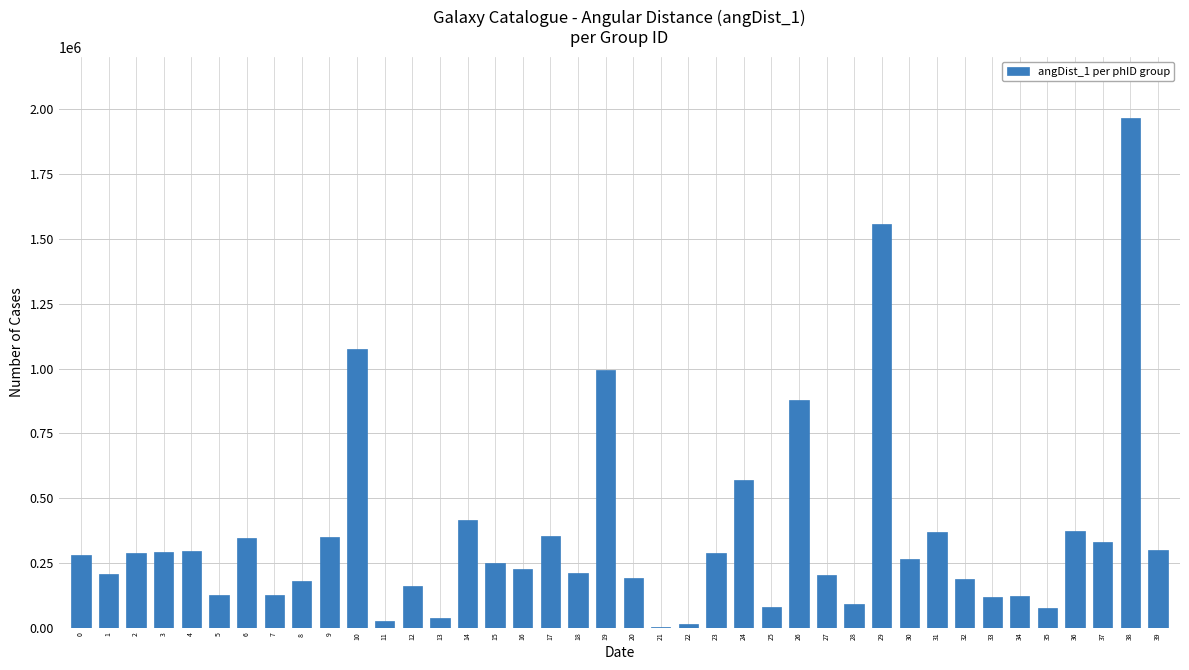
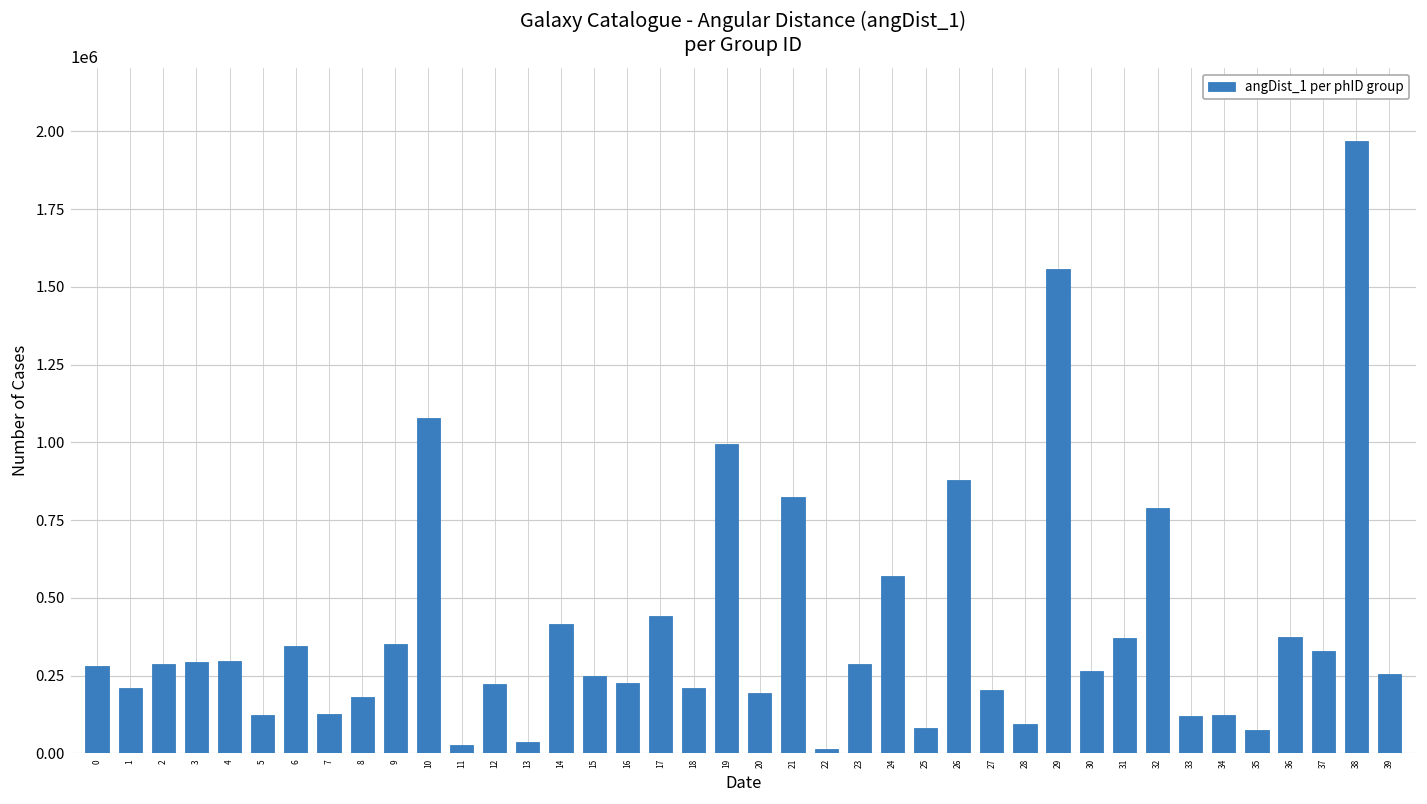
12: 160000 -> 220000
17: 350000 -> 440000
21: 0 -> 820000
32: 190000 -> 790000
39: 300000 -> 250000
